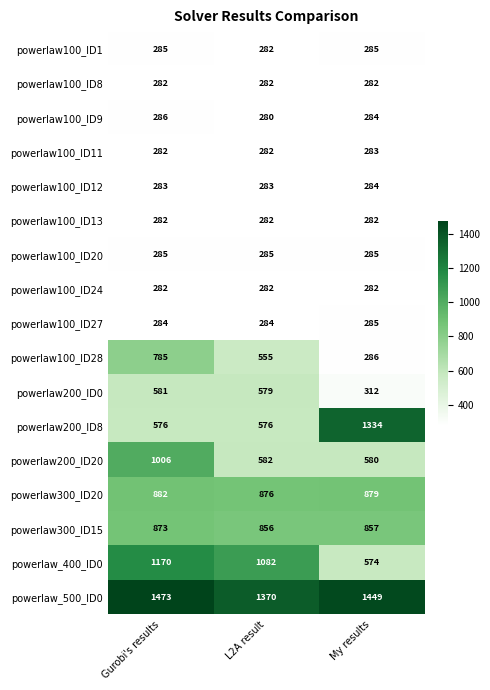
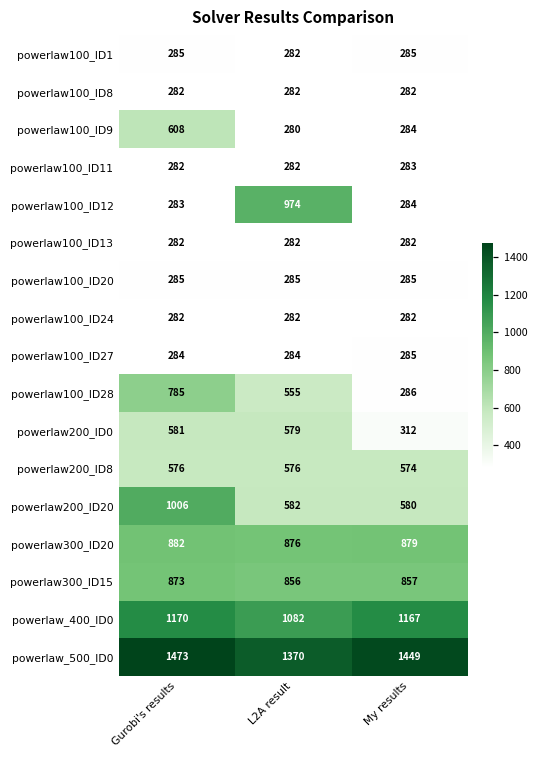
powerlaw100_ID9, Gurobi's results: 286 -> 608
powerlaw100_ID12, L2A result: 283 -> 974
powerlaw200_ID8, My results: 1334 -> 574
powerlaw_400_ID0, My results: 574 -> 1167
